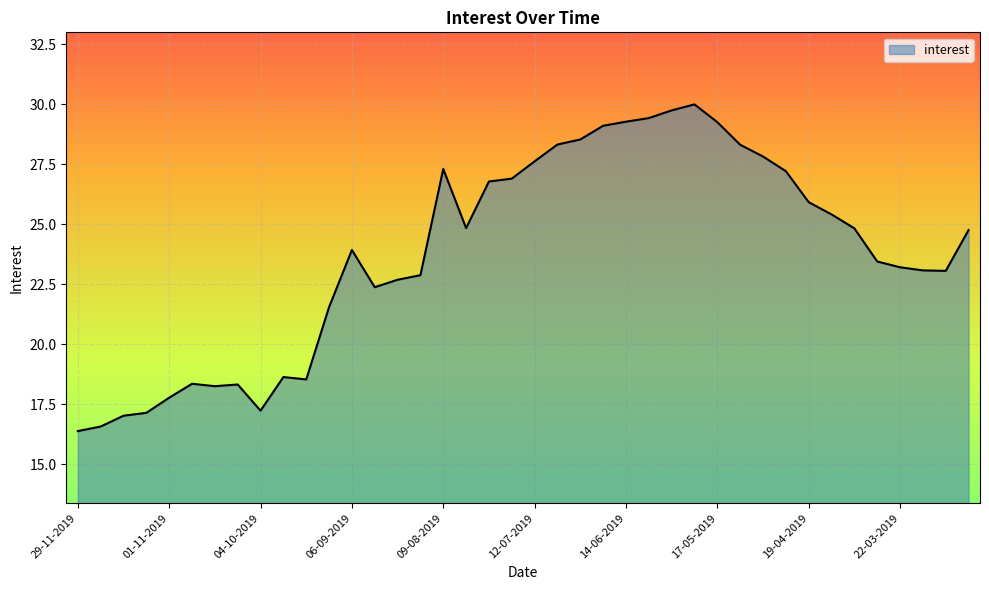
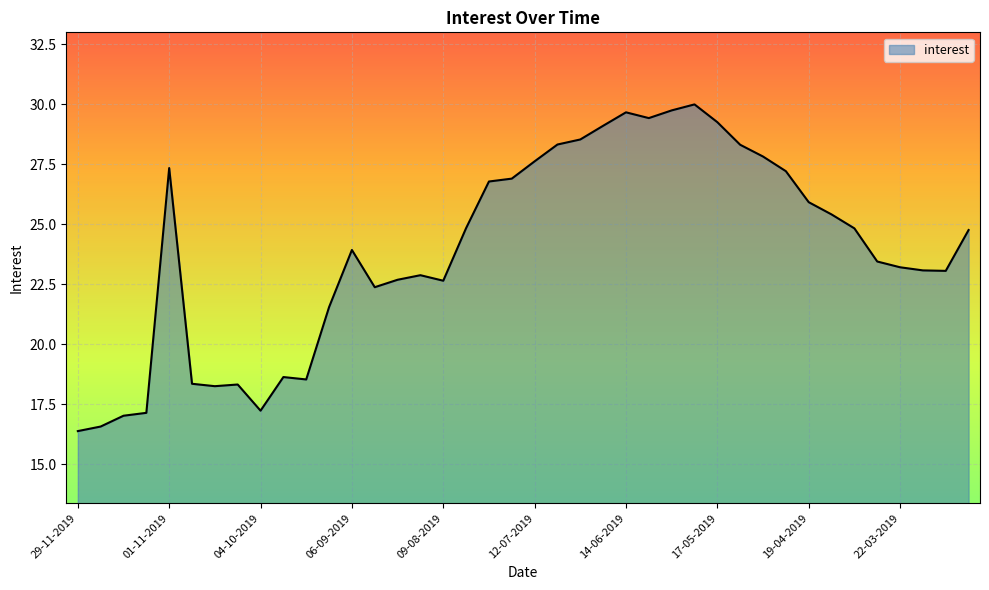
01-11-2019: 17.8 -> 27.3
09-08-2019: 27.3 -> 22.7
14-06-2019: 29.3 -> 29.7
